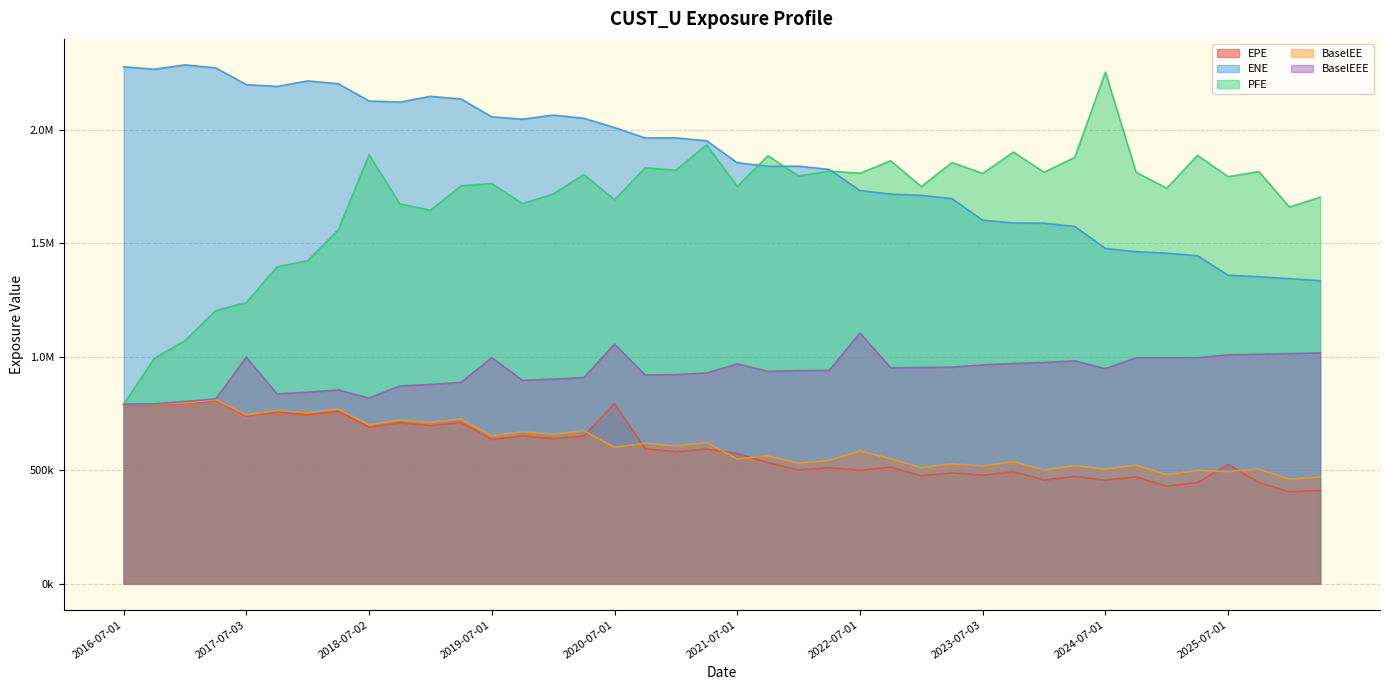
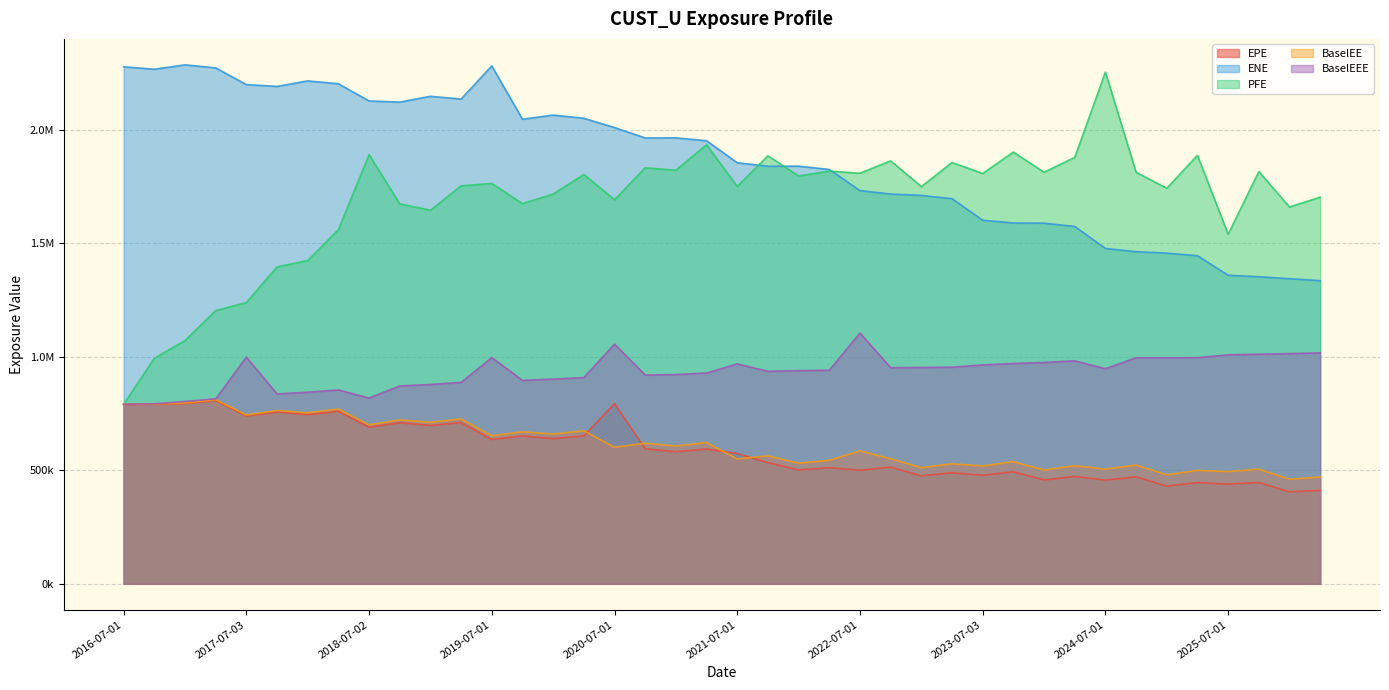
ENE, 2019-07-01: 2060000 -> 2280000
EPE, 2025-07-01: 530000 -> 440000
PFE, 2025-07-01: 1790000 -> 1540000
